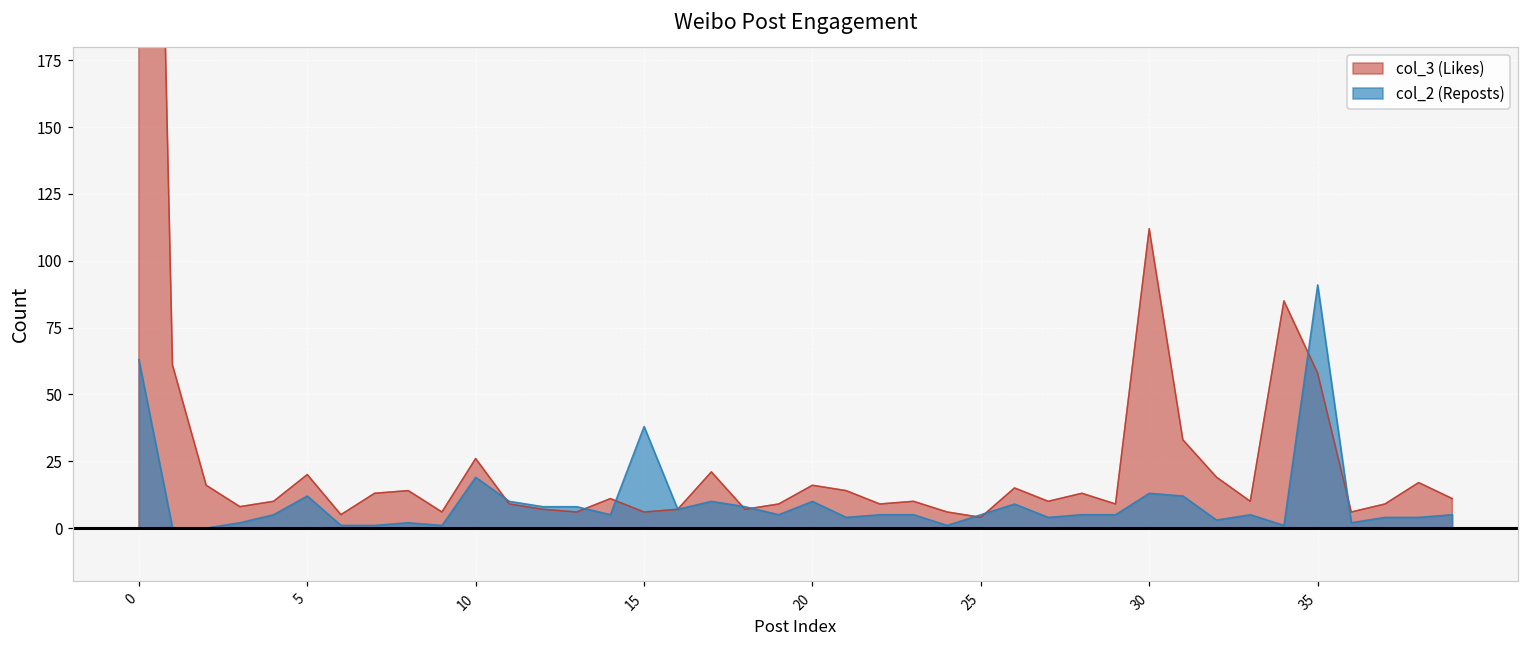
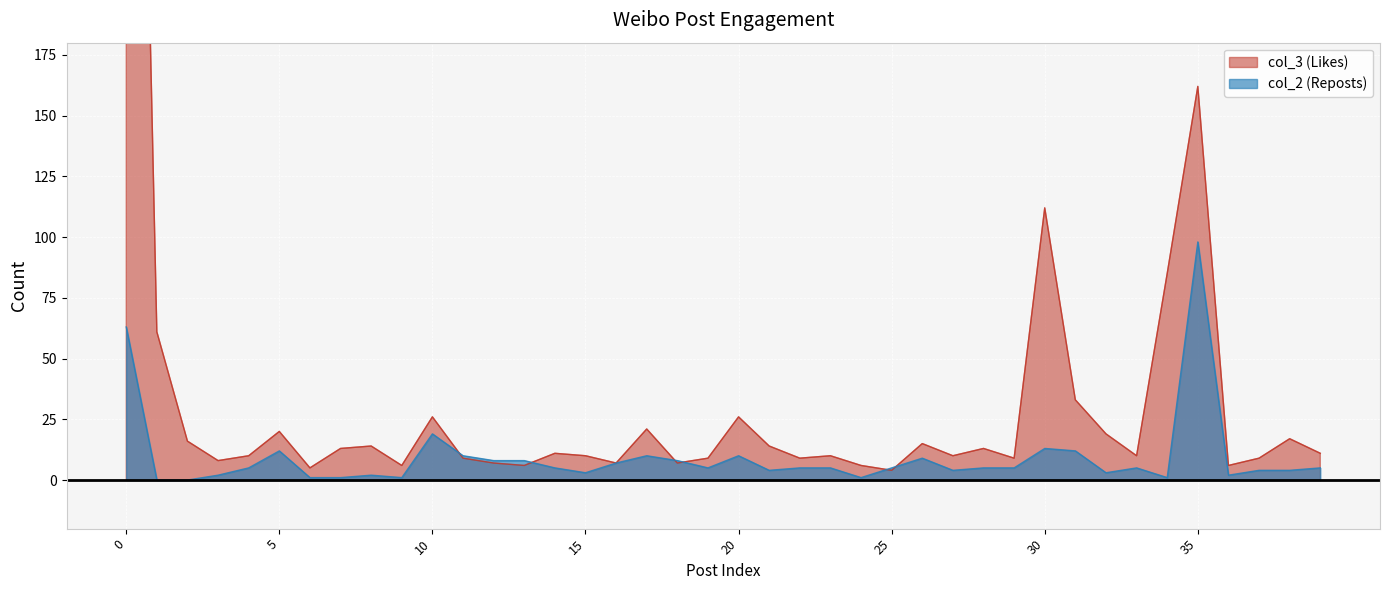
col_3 (Likes), 15: 6 -> 10
col_2 (Reposts), 15: 38 -> 3
col_3 (Likes), 20: 16 -> 26
col_3 (Likes), 35: 58 -> 162
col_2 (Reposts), 35: 91 -> 98
